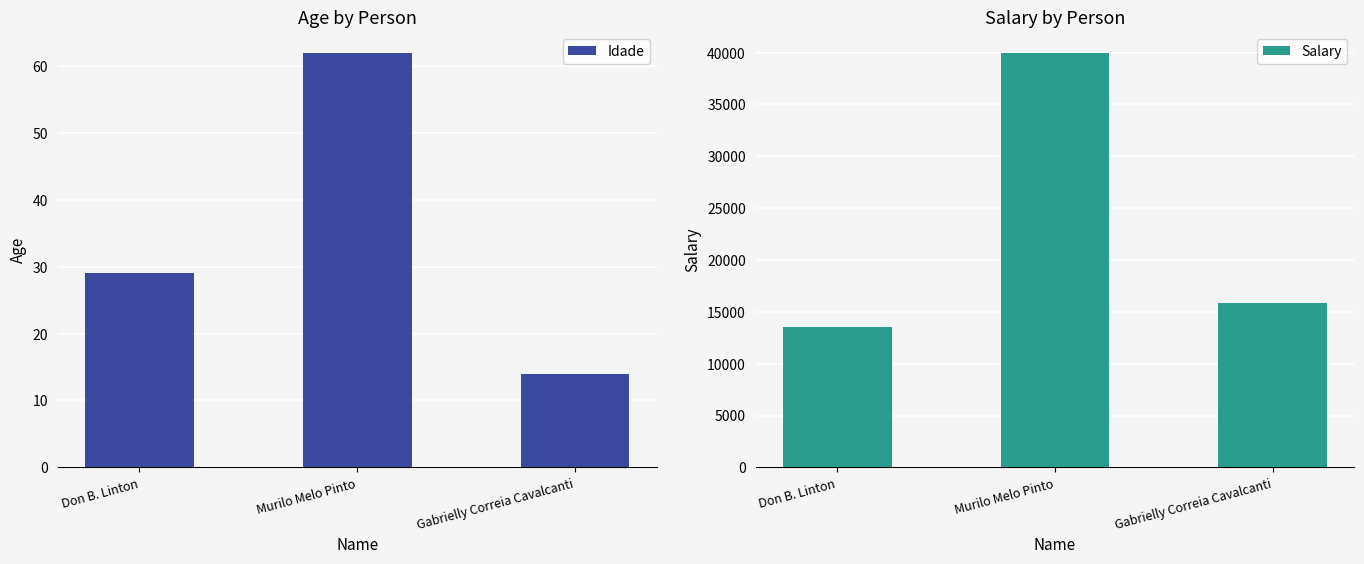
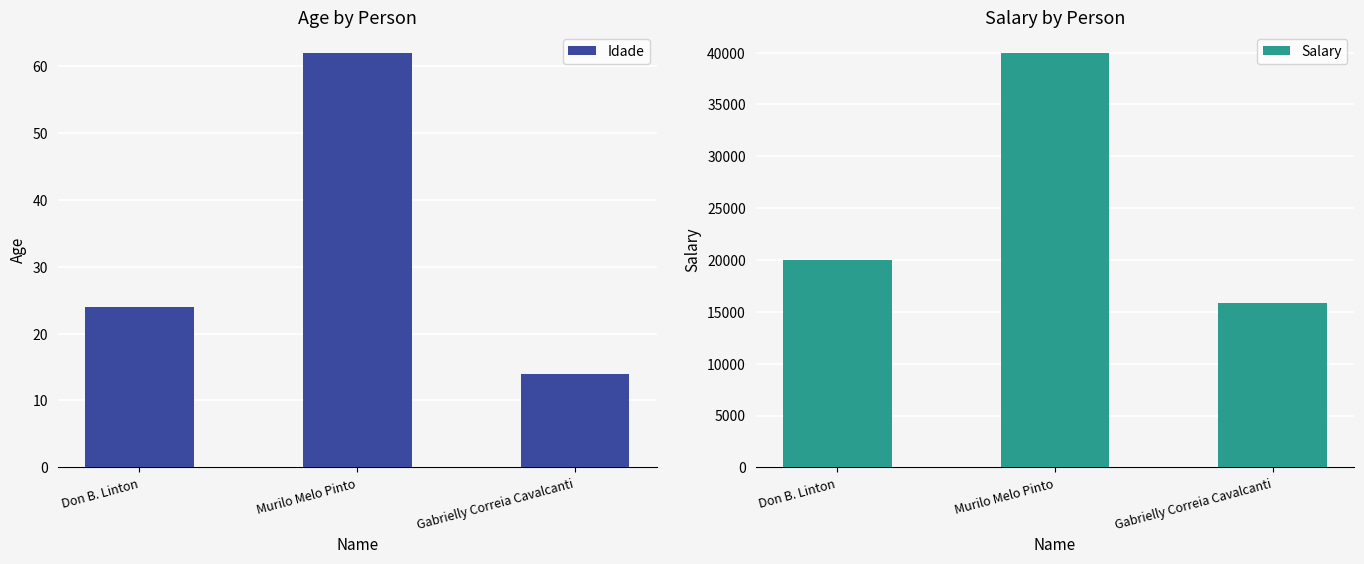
Age by Person, Don B. Linton: 29 -> 24
Salary by Person, Don B. Linton: 13500 -> 20000
